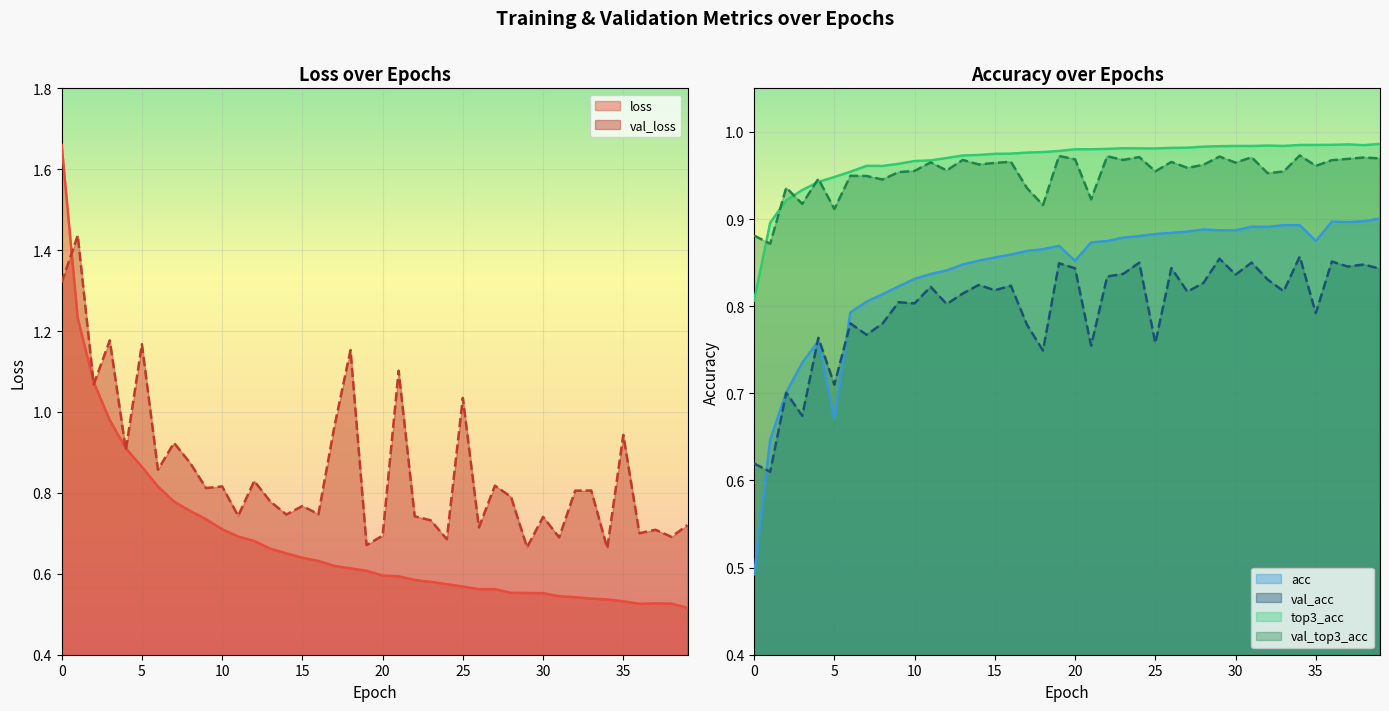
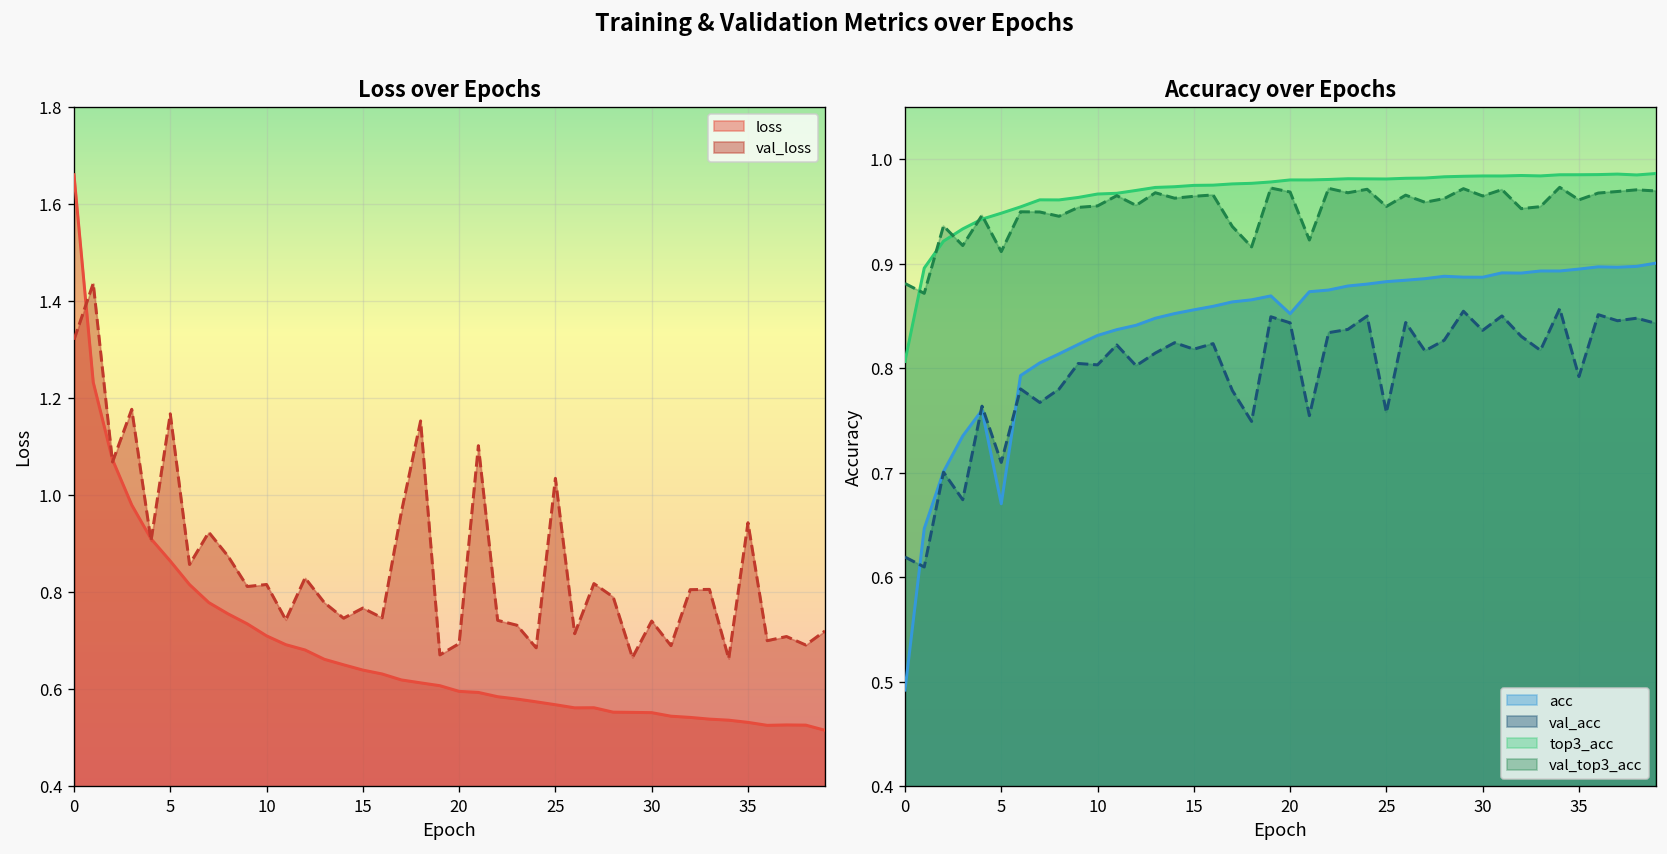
Accuracy over Epochs, acc, 35: 0.87 -> 0.89
